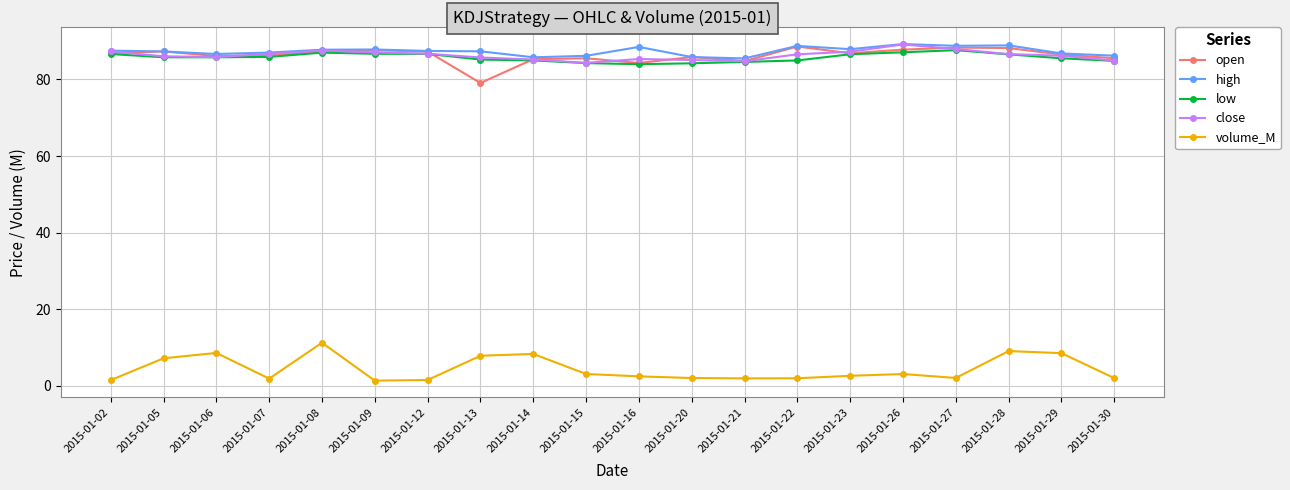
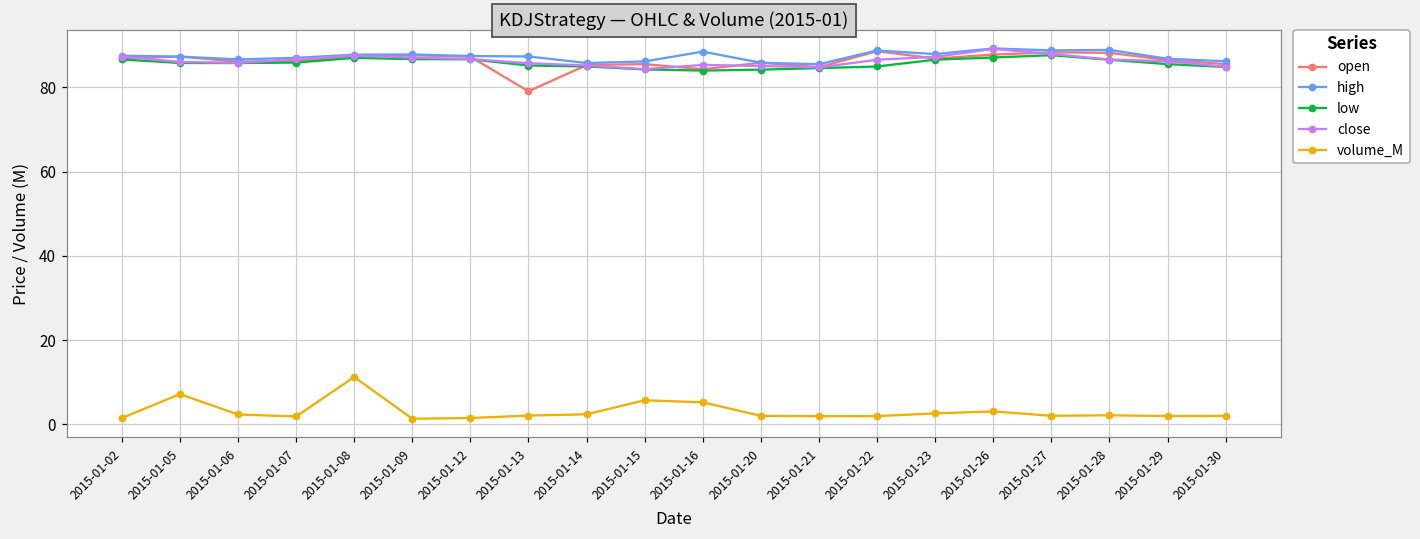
volume_M, 2015-01-06: 9 -> 2
volume_M, 2015-01-13: 8 -> 2
volume_M, 2015-01-14: 8 -> 2
volume_M, 2015-01-15: 3 -> 6
volume_M, 2015-01-16: 2 -> 5
volume_M, 2015-01-28: 9 -> 2
volume_M, 2015-01-29: 9 -> 2
